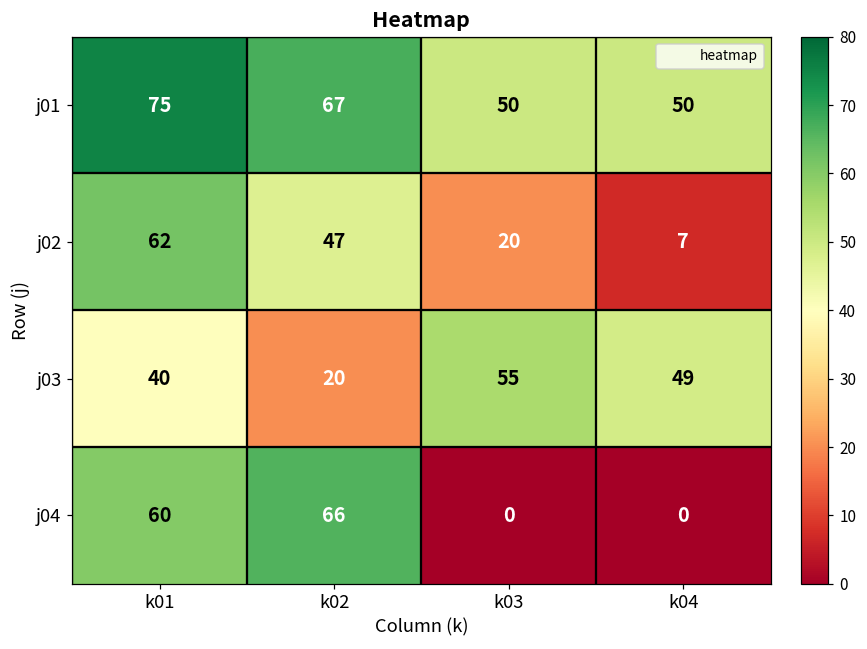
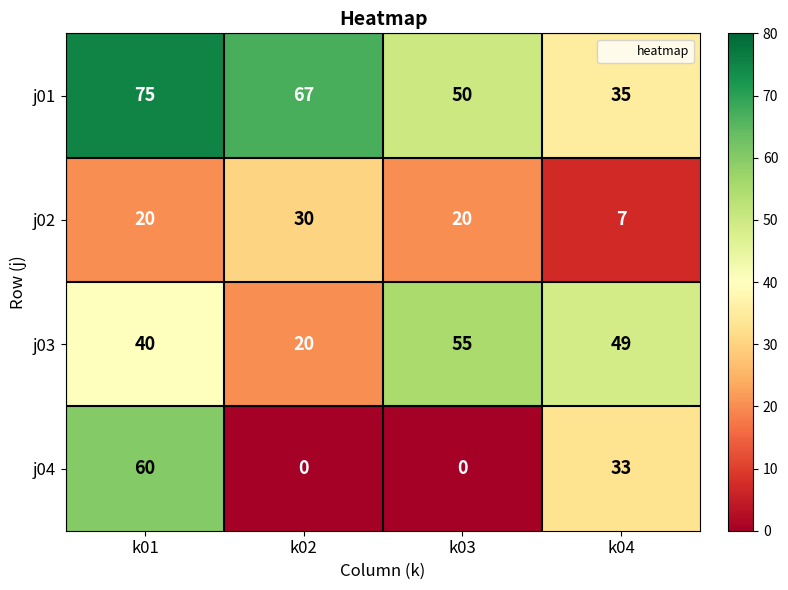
j01, k04: 50 -> 35
j02, k01: 62 -> 20
j02, k02: 47 -> 30
j04, k02: 66 -> 0
j04, k04: 0 -> 33
